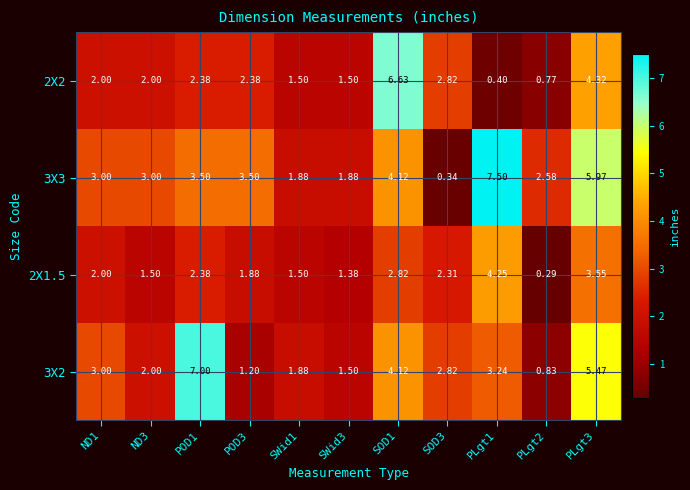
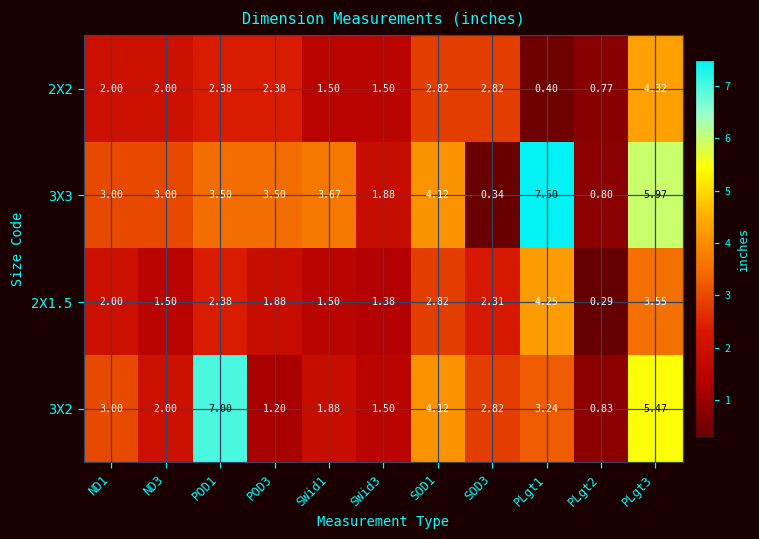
2X2, SOD1: 6.63 -> 2.82
3X3, SWid1: 1.88 -> 3.67
3X3, PLgt2: 2.58 -> 0.80
